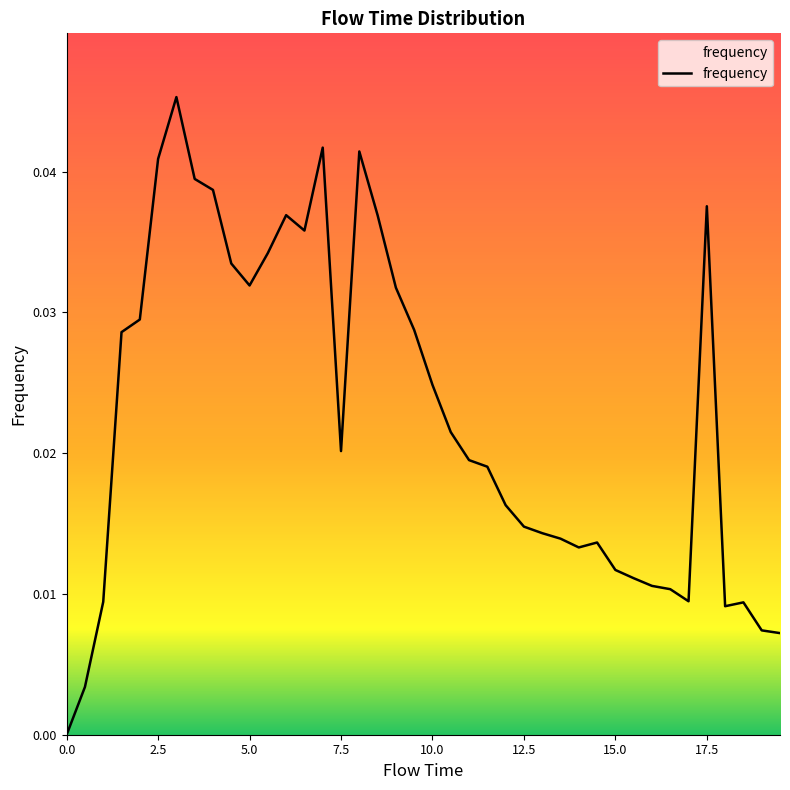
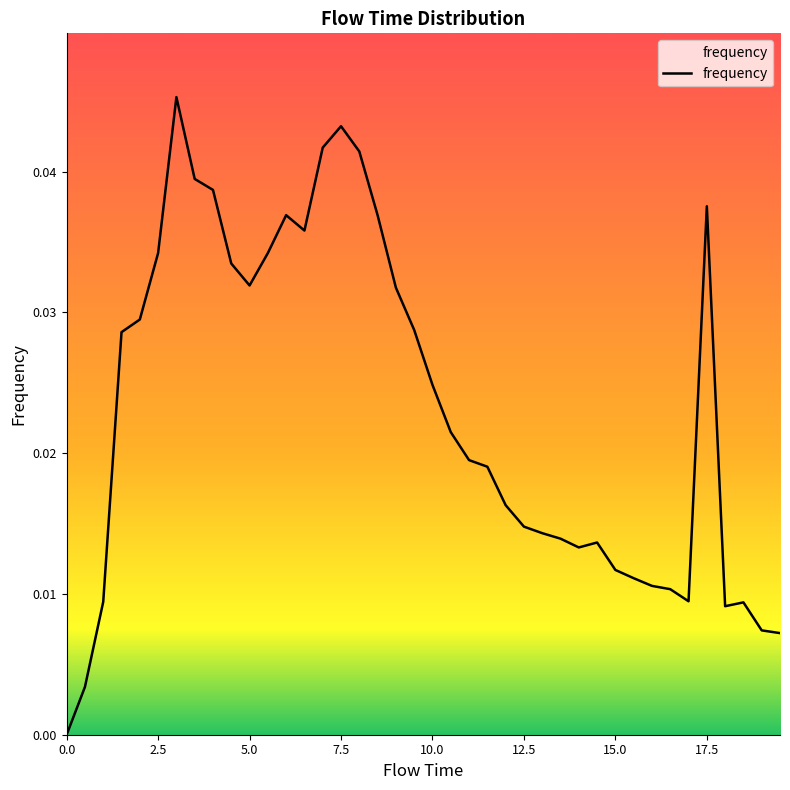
2.5: 0.0409 -> 0.0342
7.5: 0.0201 -> 0.0432
